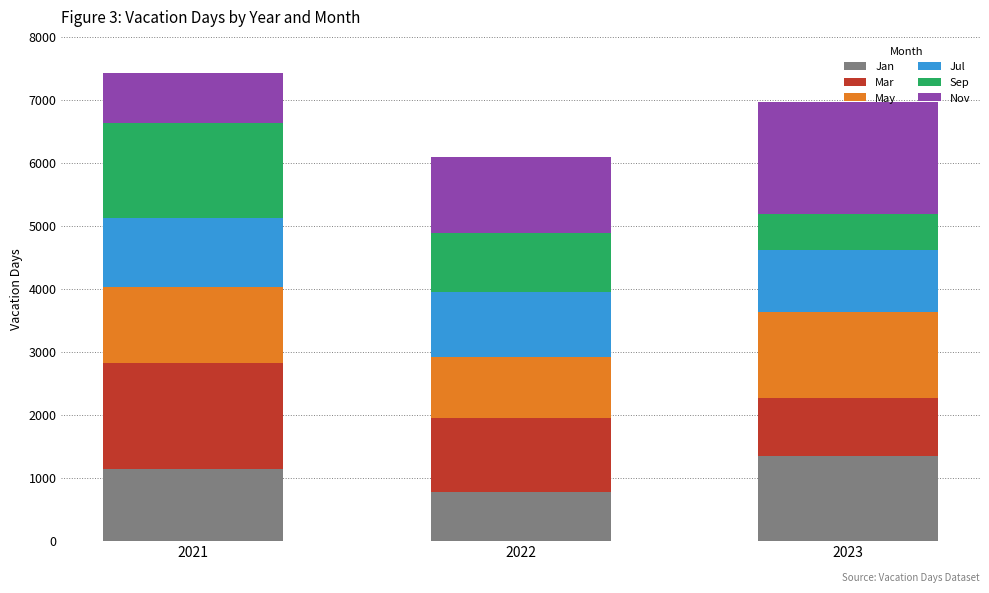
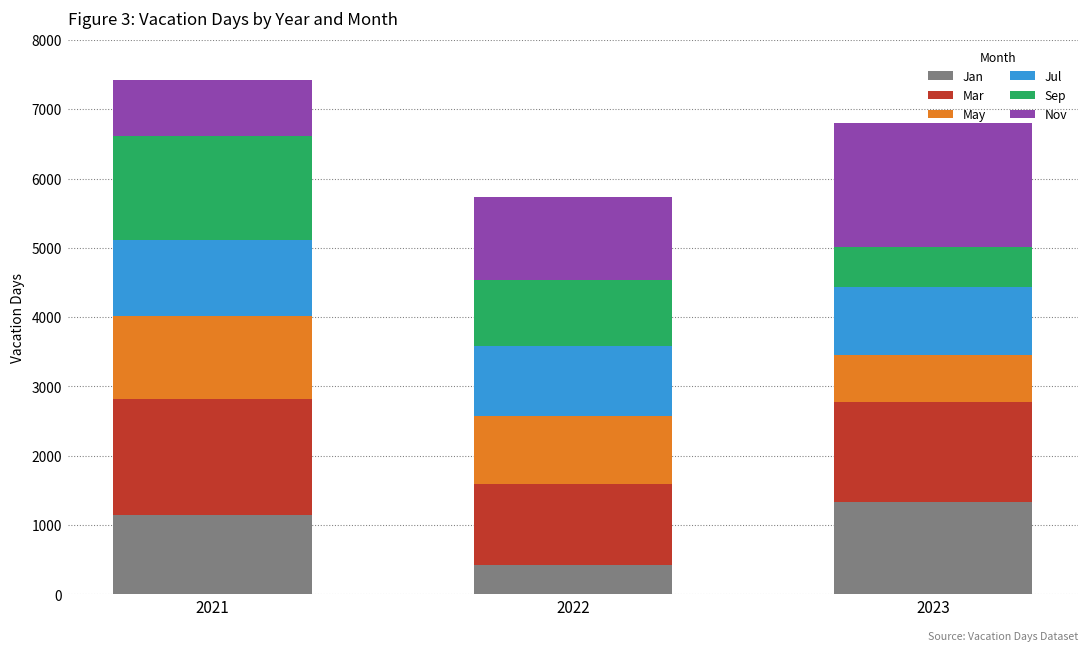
Jan, 2022: 800 -> 400
Mar, 2023: 900 -> 1400
May, 2023: 1400 -> 700
